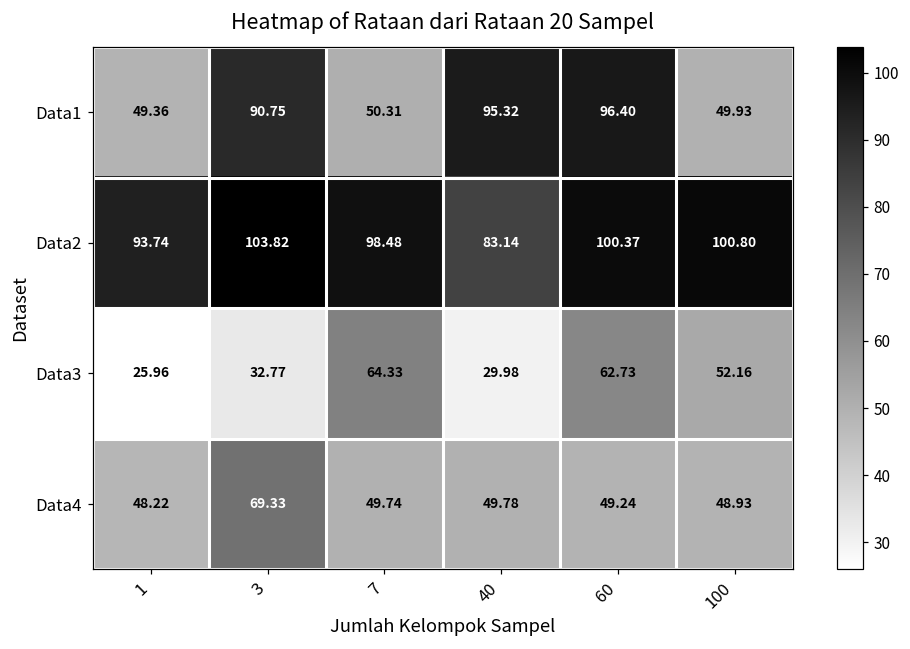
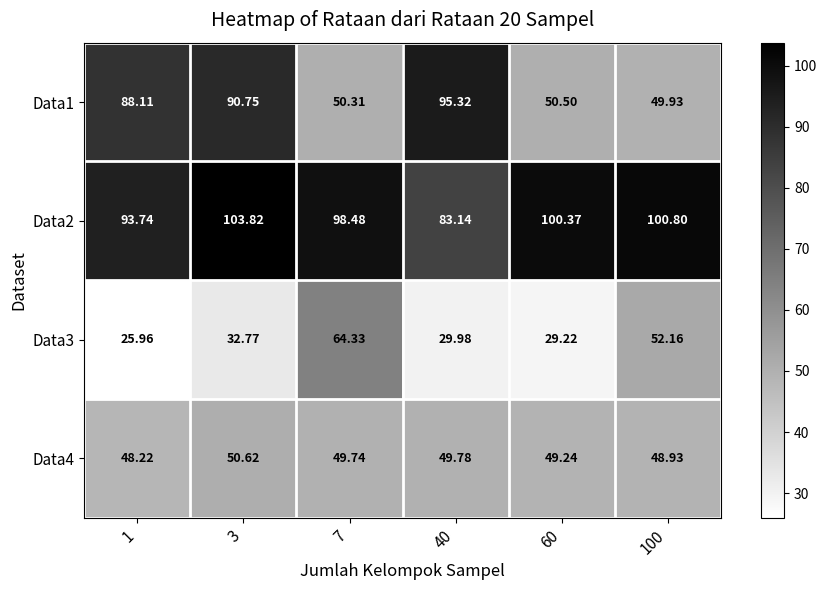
Data1, 1: 49.36 -> 88.11
Data1, 60: 96.40 -> 50.50
Data3, 60: 62.73 -> 29.22
Data4, 3: 69.33 -> 50.62
